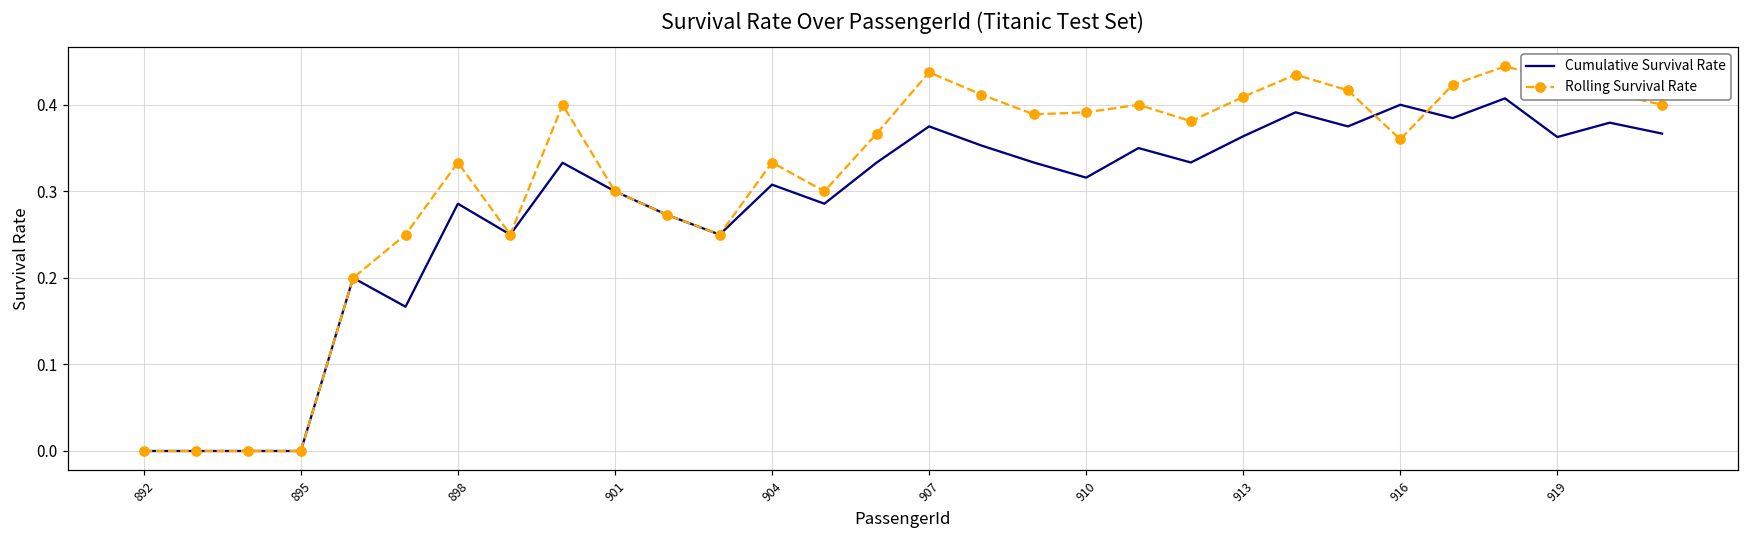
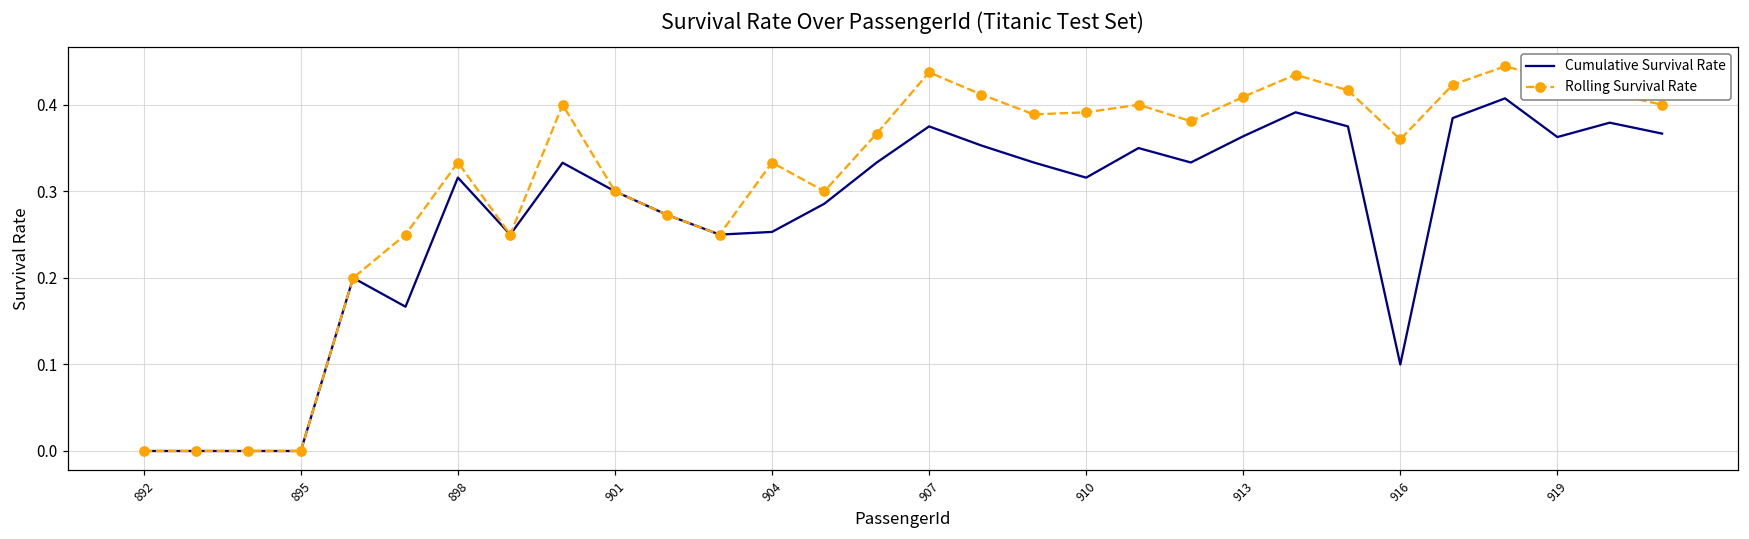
Cumulative Survival Rate, 898: 0.29 -> 0.32
Cumulative Survival Rate, 904: 0.31 -> 0.25
Cumulative Survival Rate, 916: 0.4 -> 0.1
